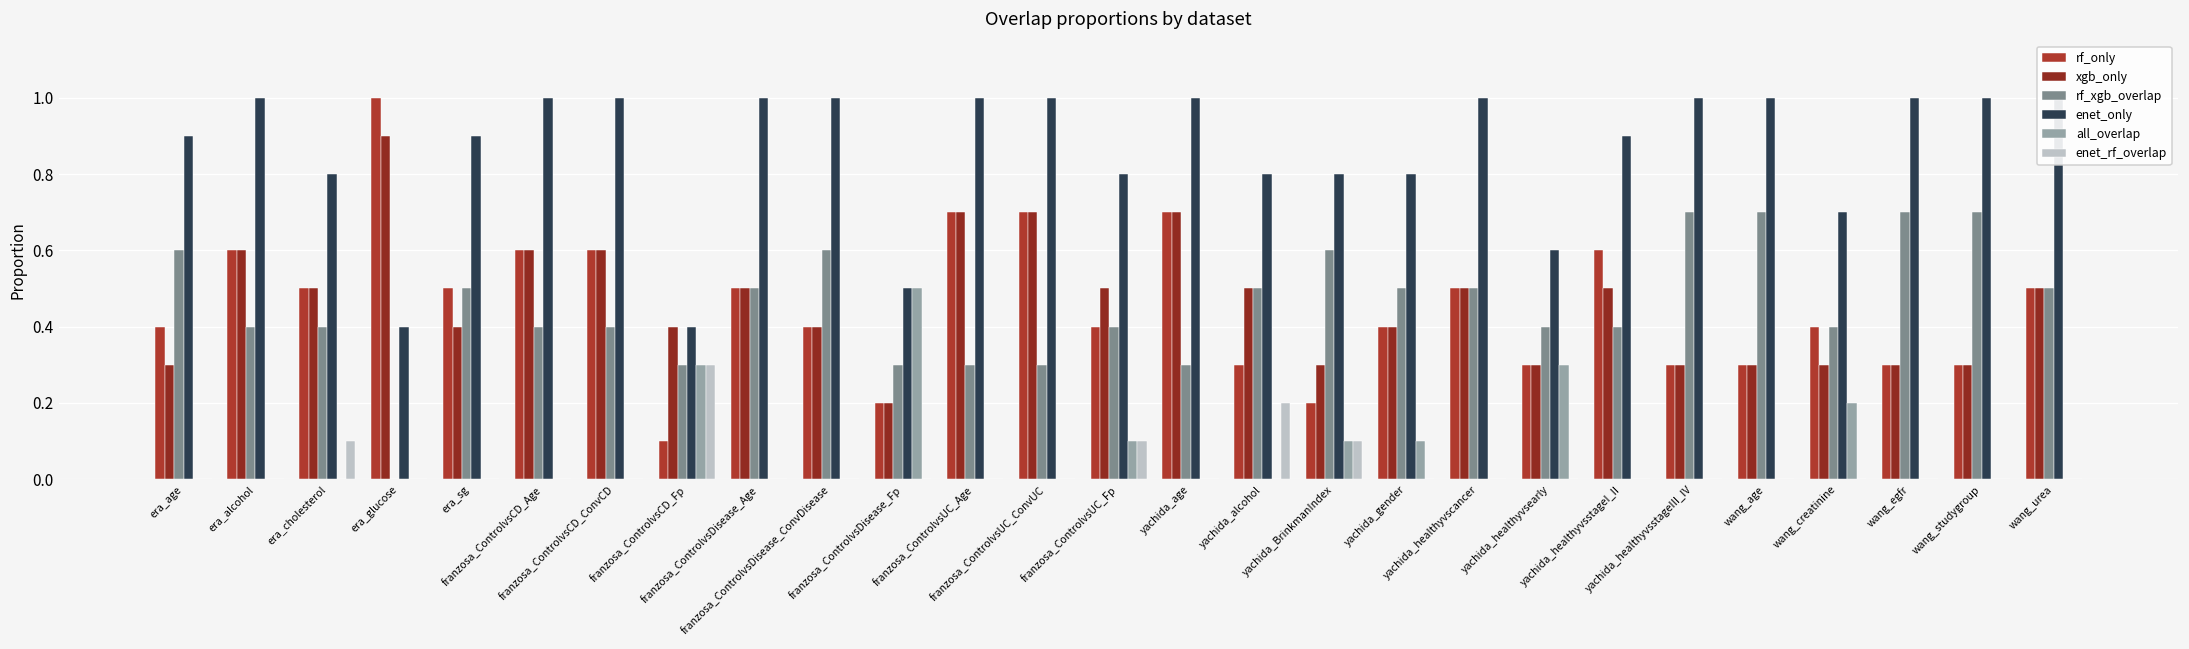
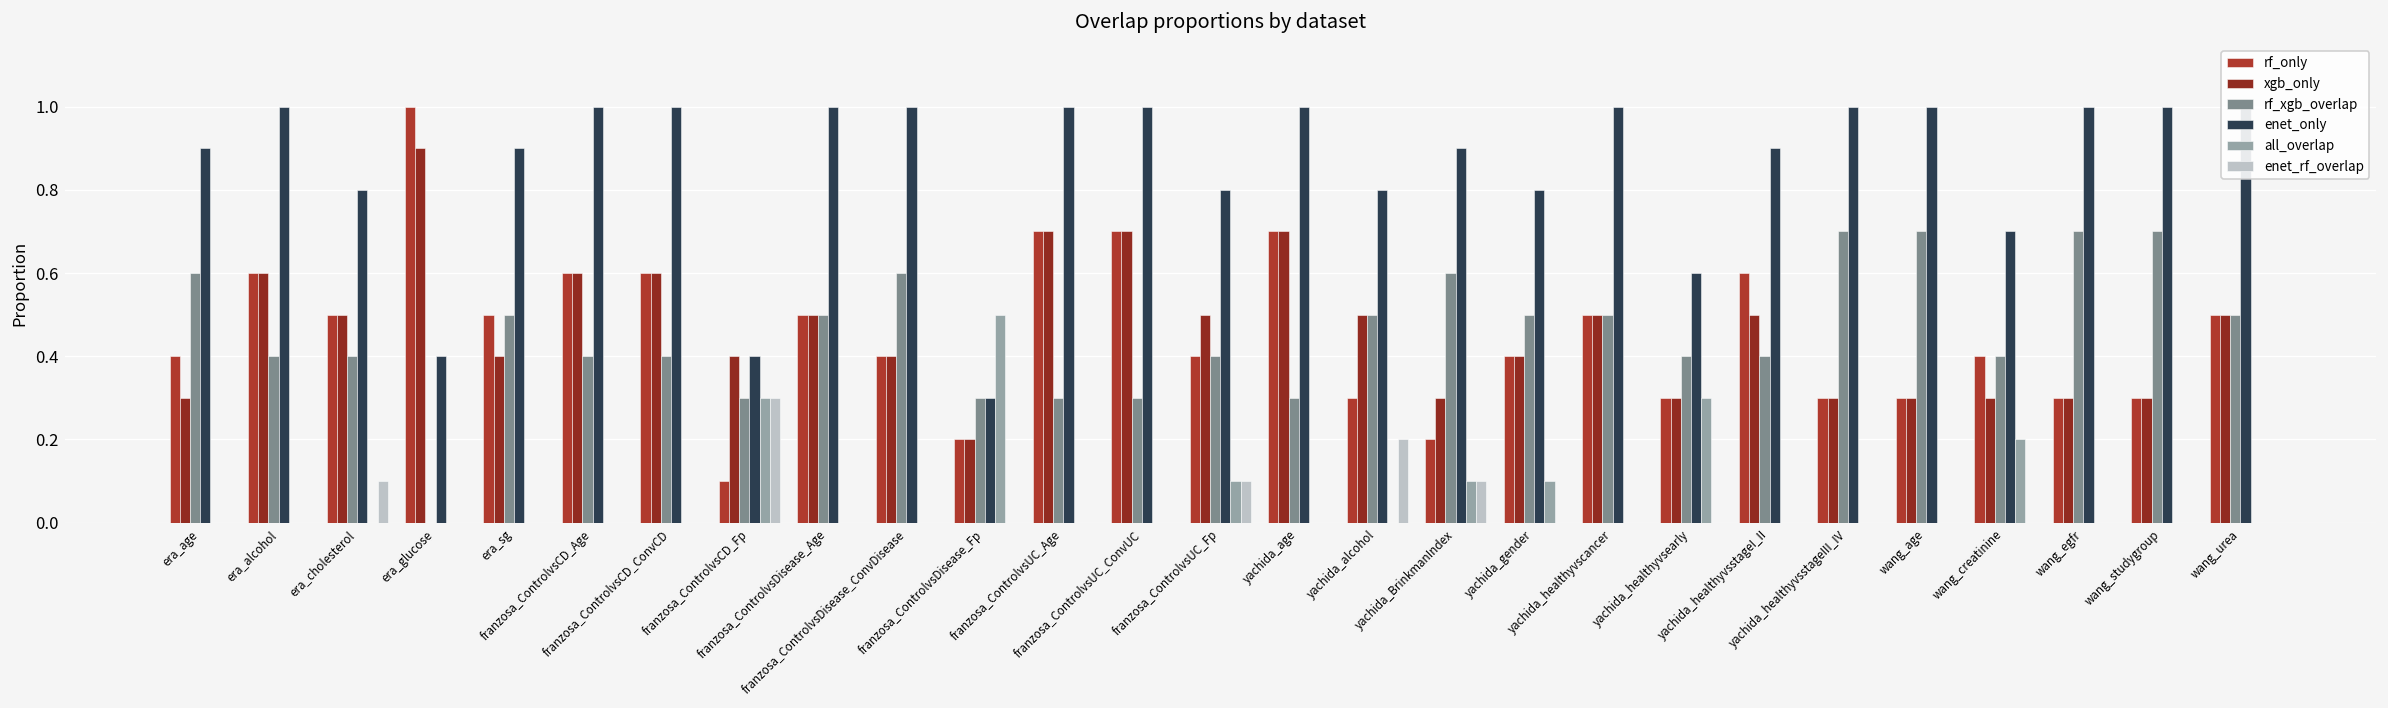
enet_only, franzosa_ControlvsDisease_Fp: 0.5 -> 0.3
enet_only, yachida_BrinkmanIndex: 0.8 -> 0.9
